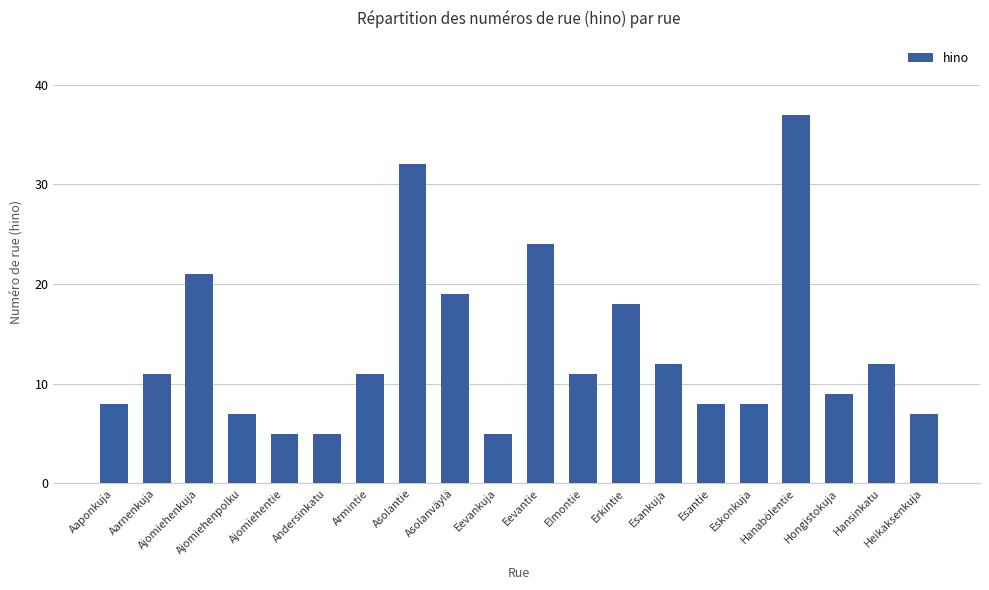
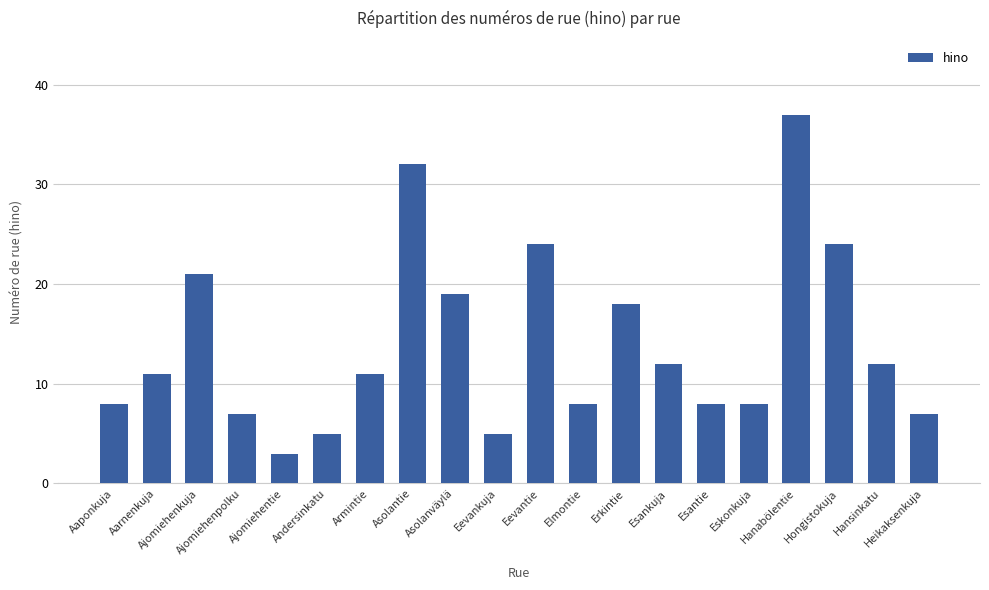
Ajomiehentie: 5 -> 3
Elmontie: 11 -> 8
Hongistokuja: 9 -> 24
